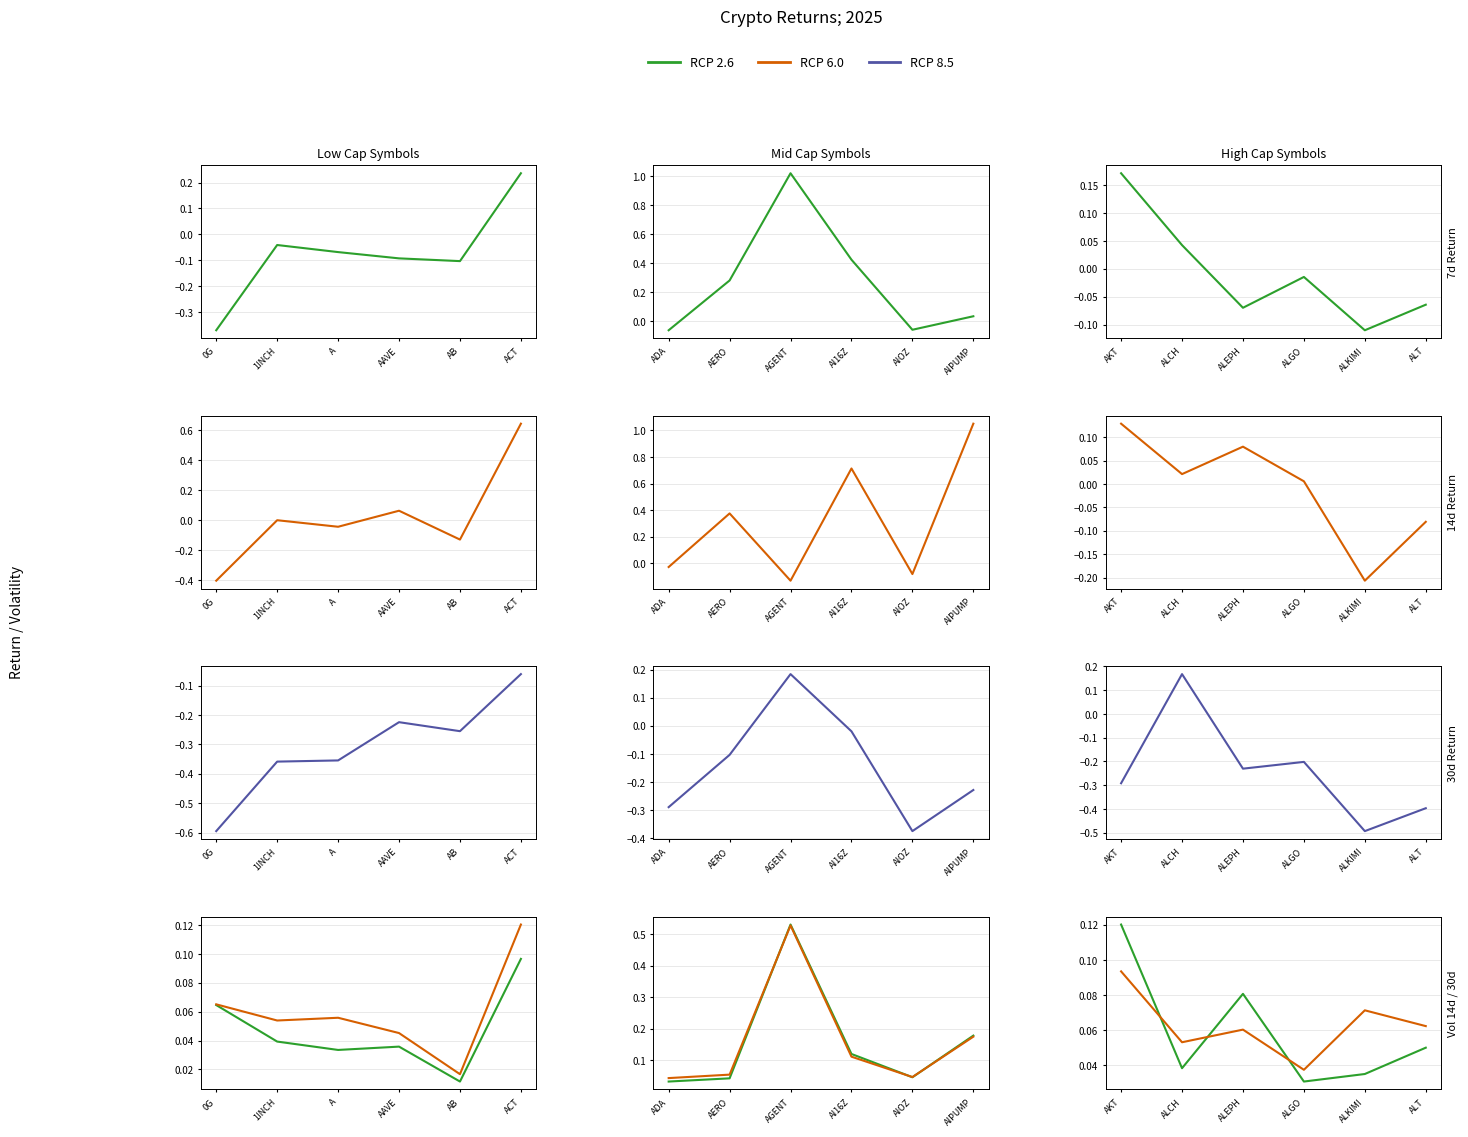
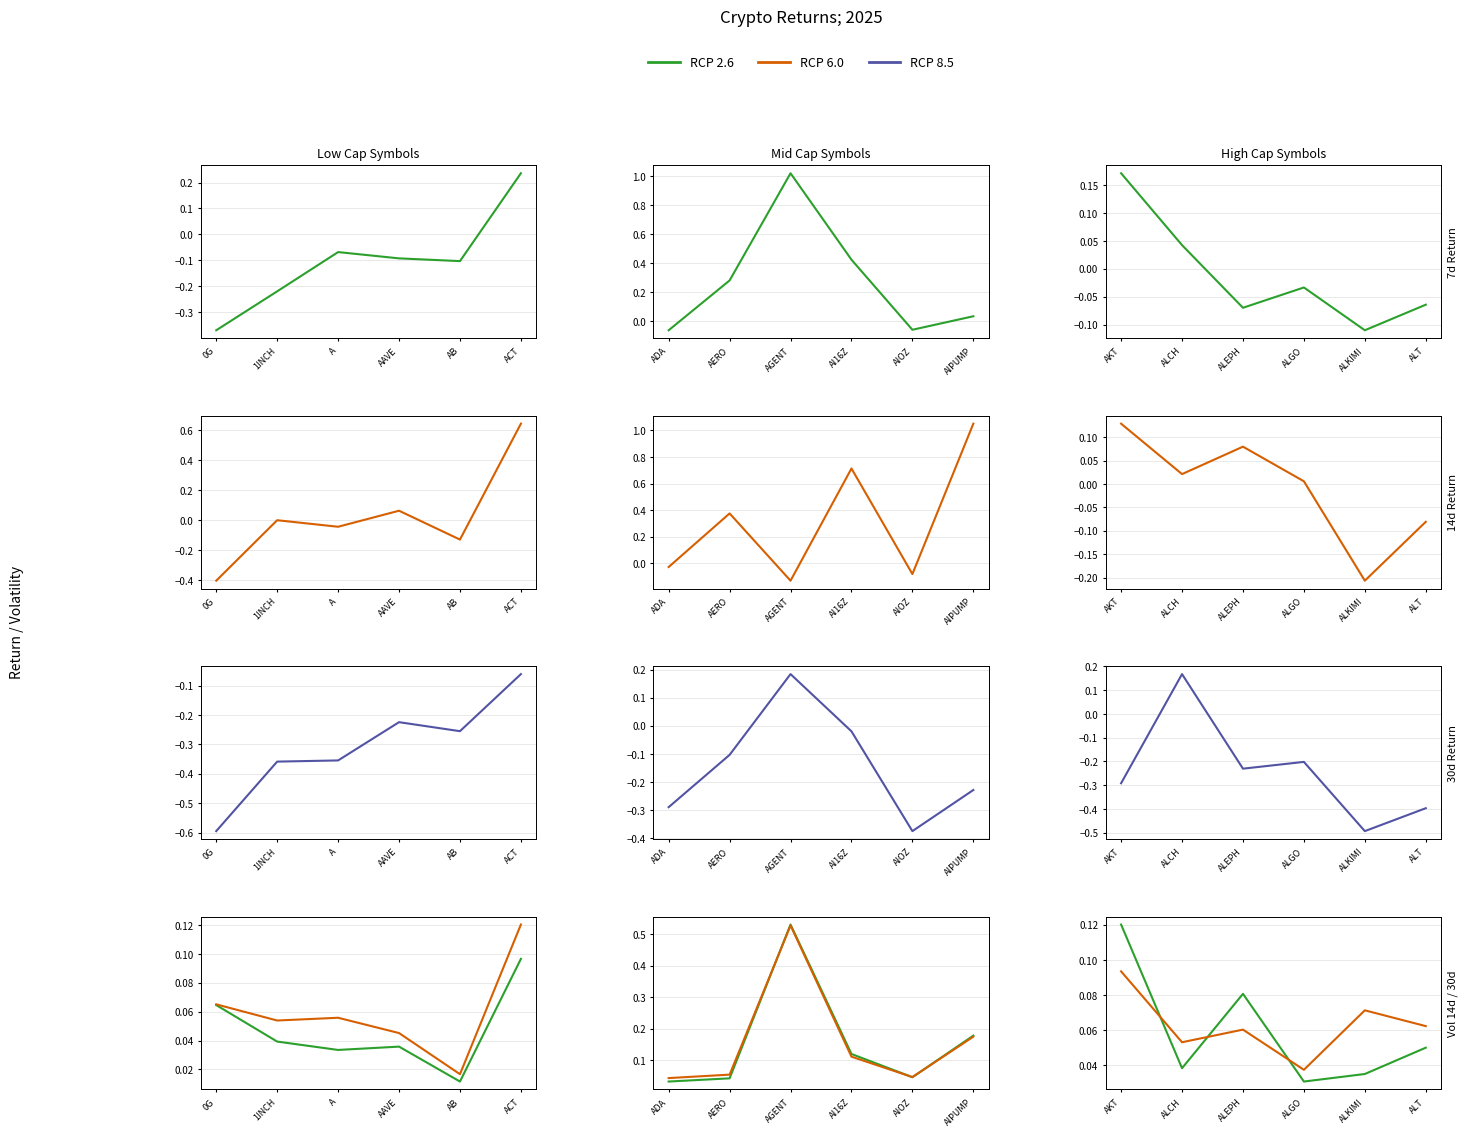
Low Cap Symbols, 1INCH: -0.04 -> -0.22
High Cap Symbols, ALGO: -0.01 -> -0.03
